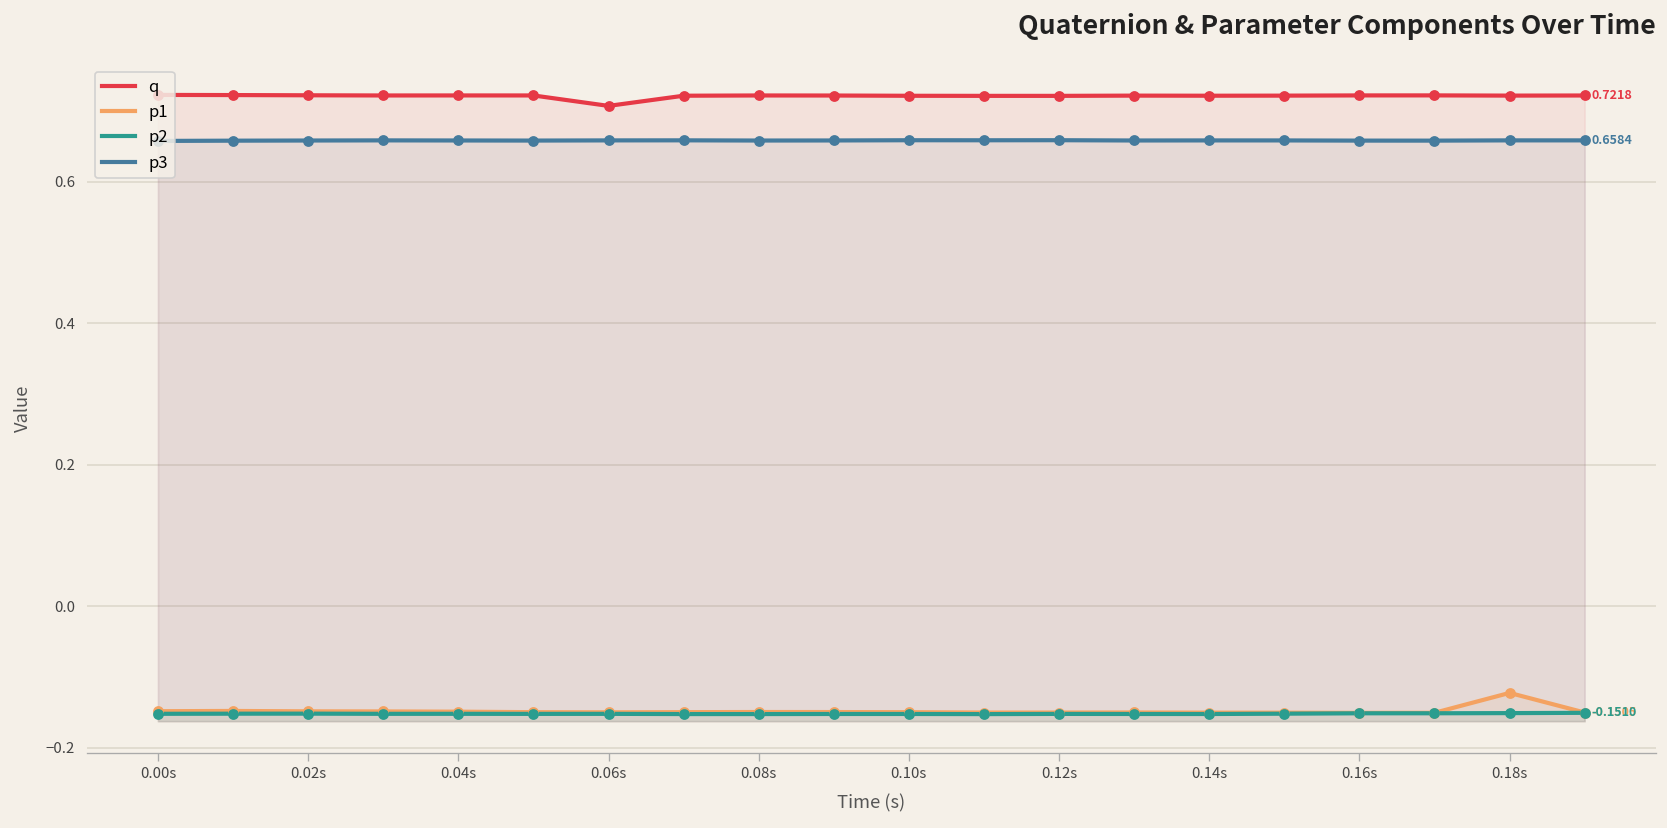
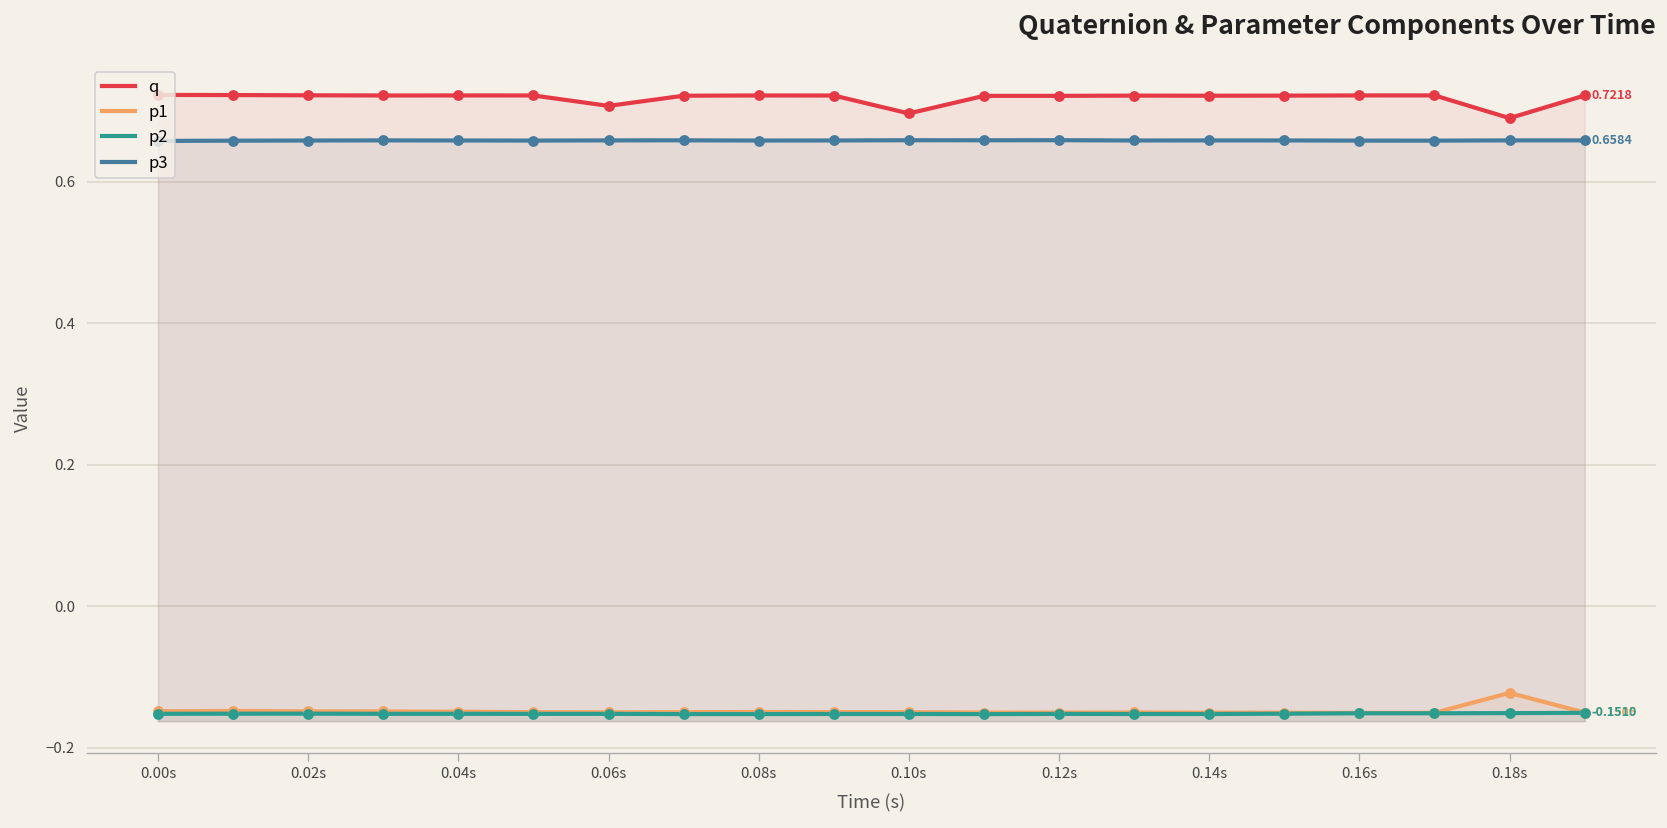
q, 0.10s: 0.72 -> 0.70
q, 0.18s: 0.72 -> 0.69
